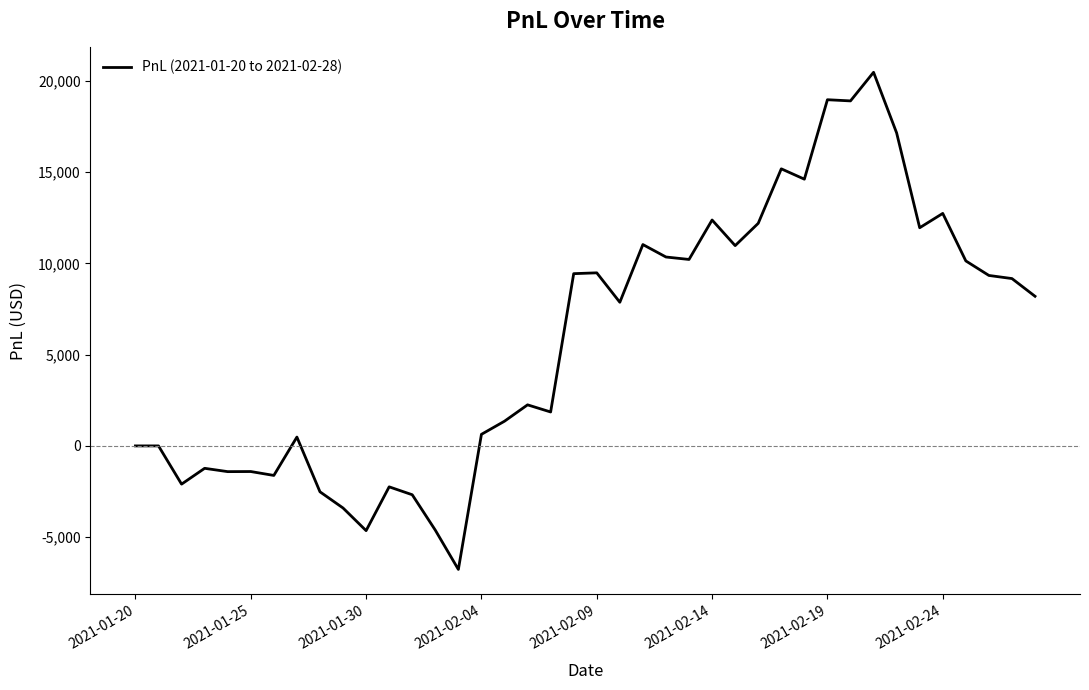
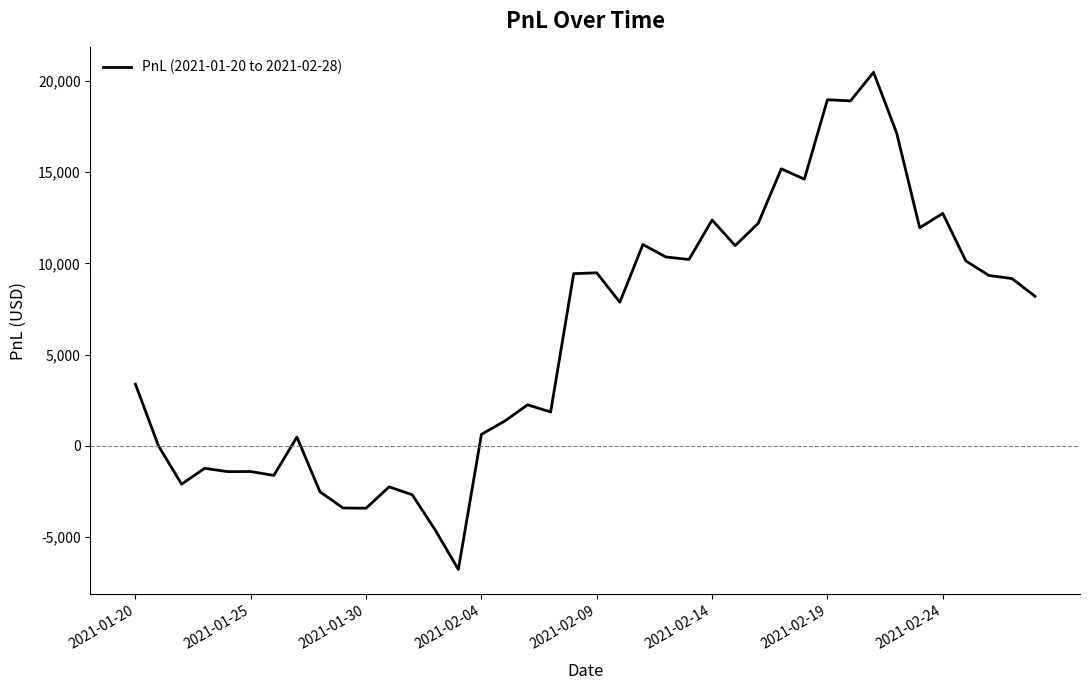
2021-01-20: 0 -> 3,400
2021-01-30: -4,600 -> -3,400
